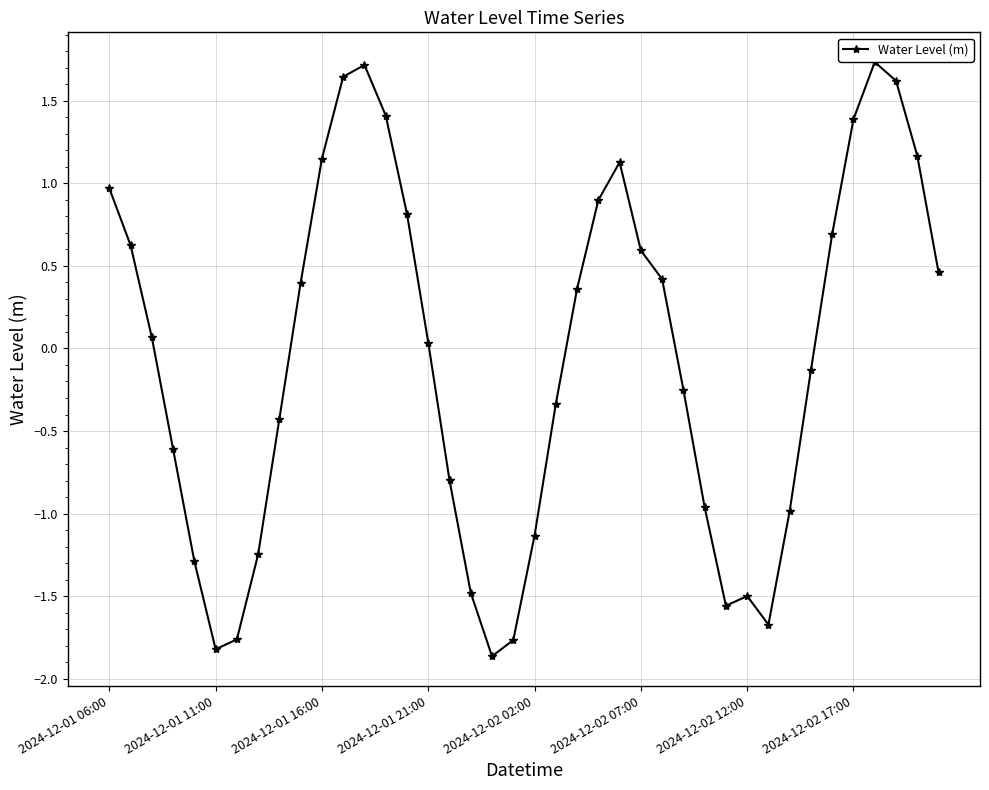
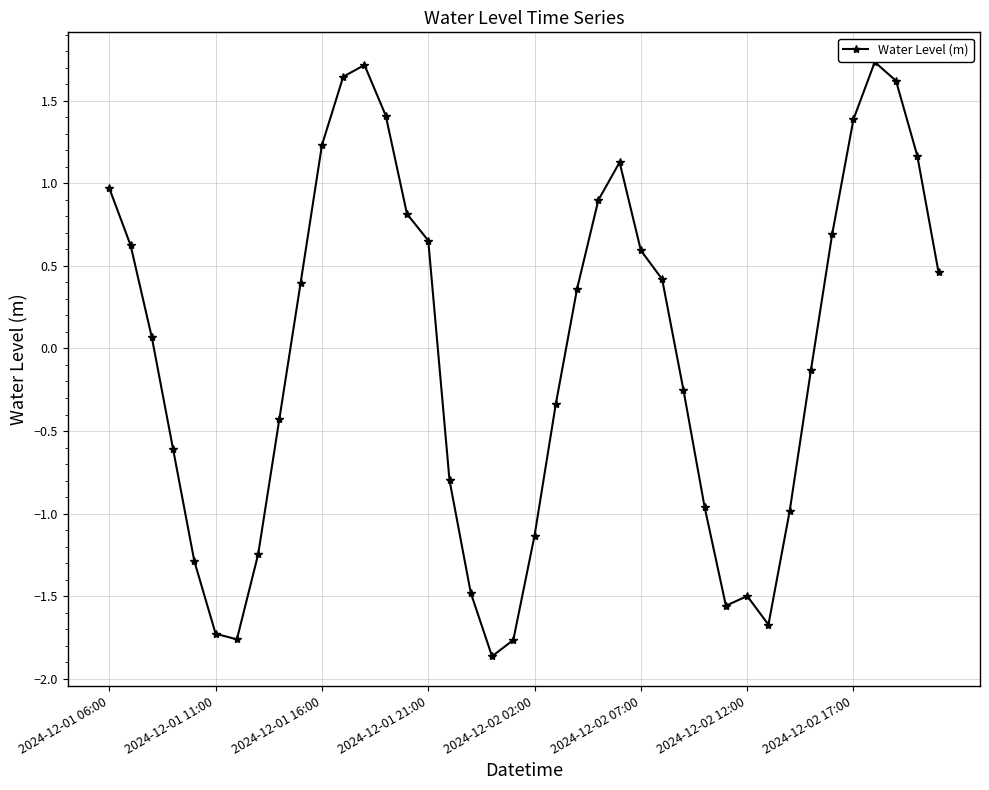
2024-12-01 11:00: -1.82 -> -1.73
2024-12-01 16:00: 1.15 -> 1.23
2024-12-01 21:00: 0.04 -> 0.65
